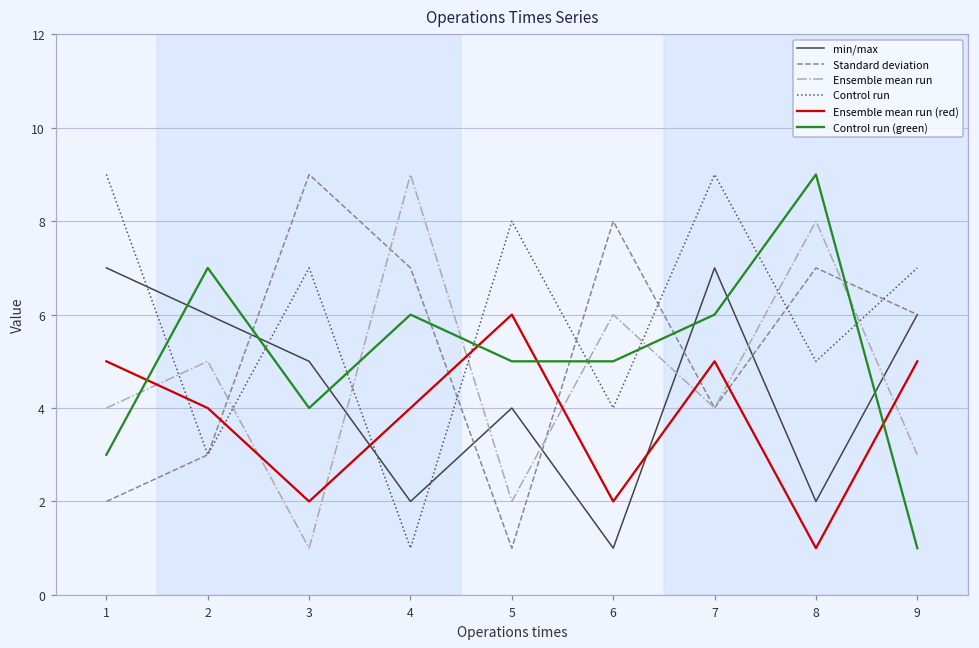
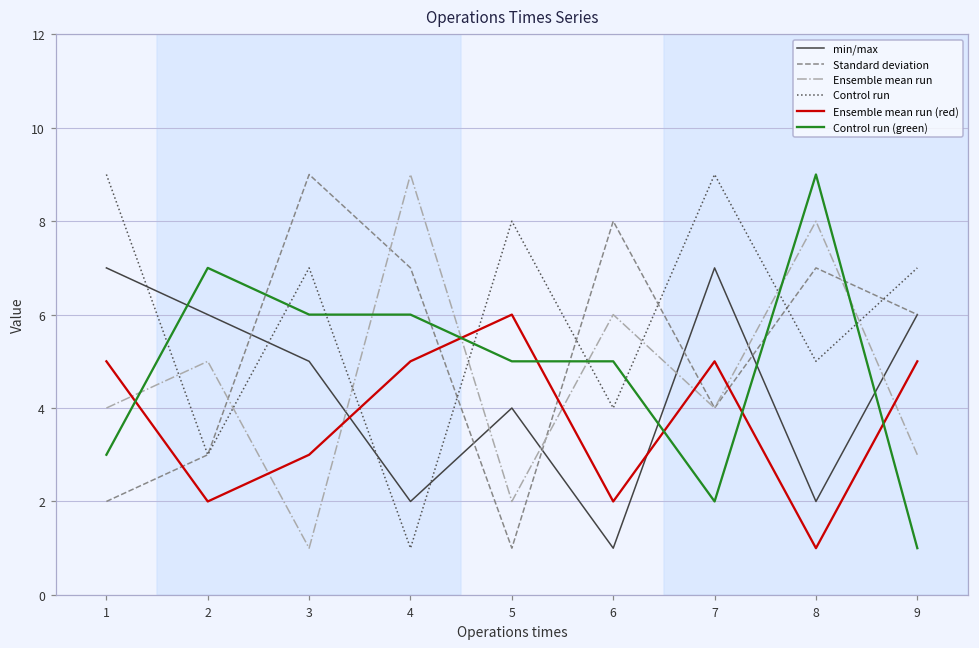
Ensemble mean run (red), 2: 4 -> 2
Ensemble mean run (red), 3: 2 -> 3
Control run (green), 3: 4 -> 6
Ensemble mean run (red), 4: 4 -> 5
Control run (green), 7: 6 -> 2
